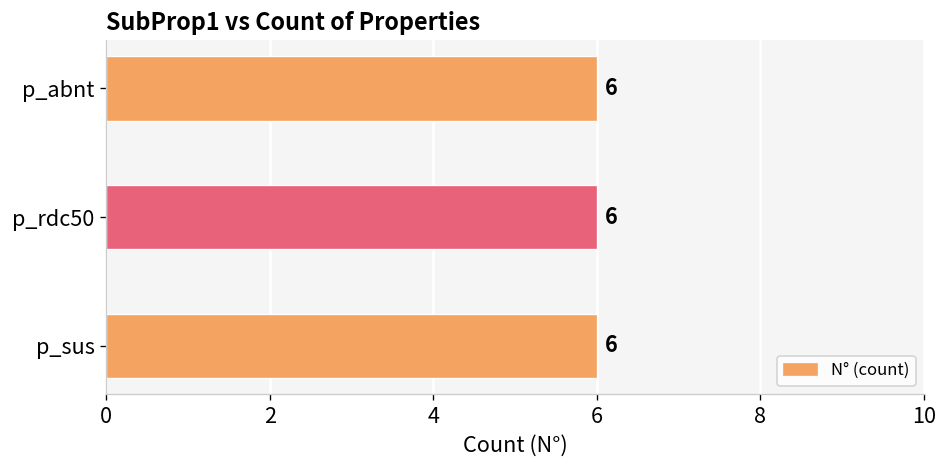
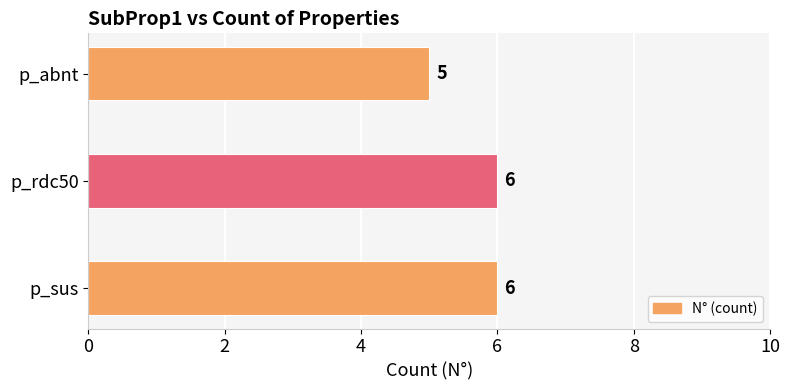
p_abnt: 6 -> 5
